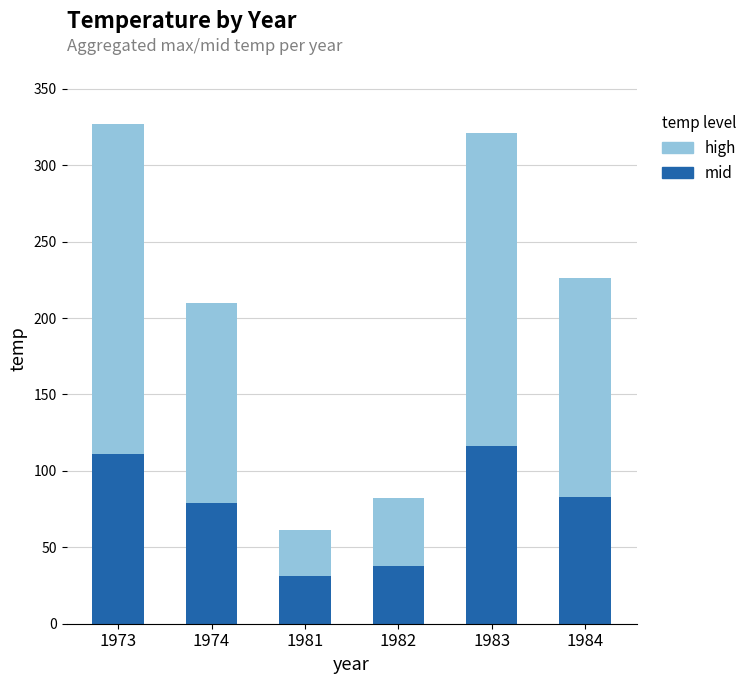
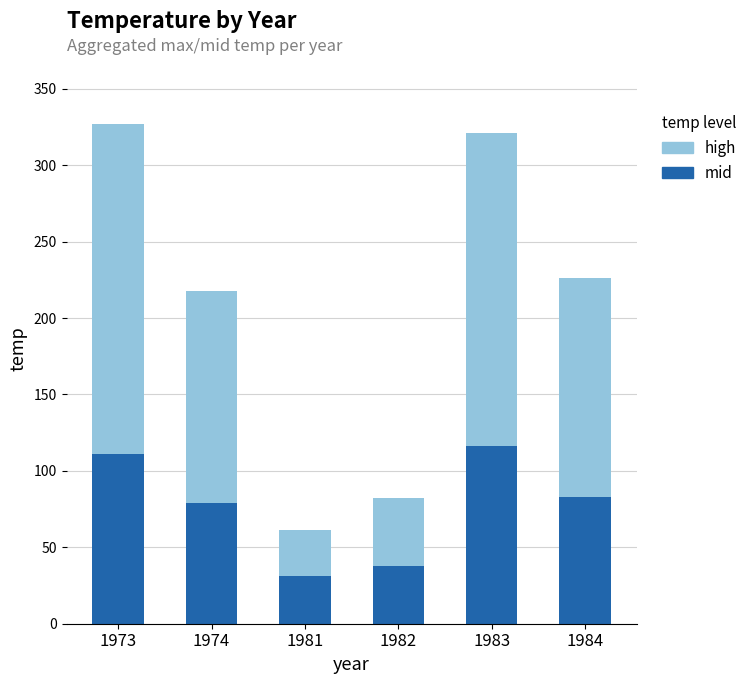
high, 1974: 131 -> 139
